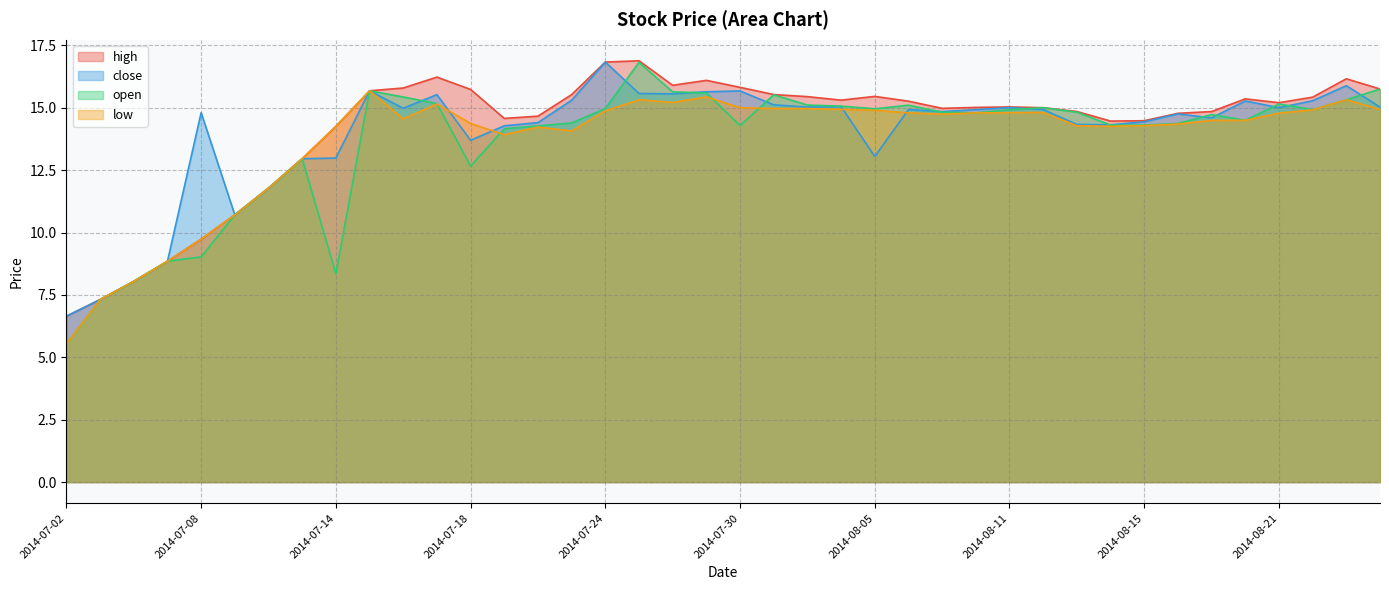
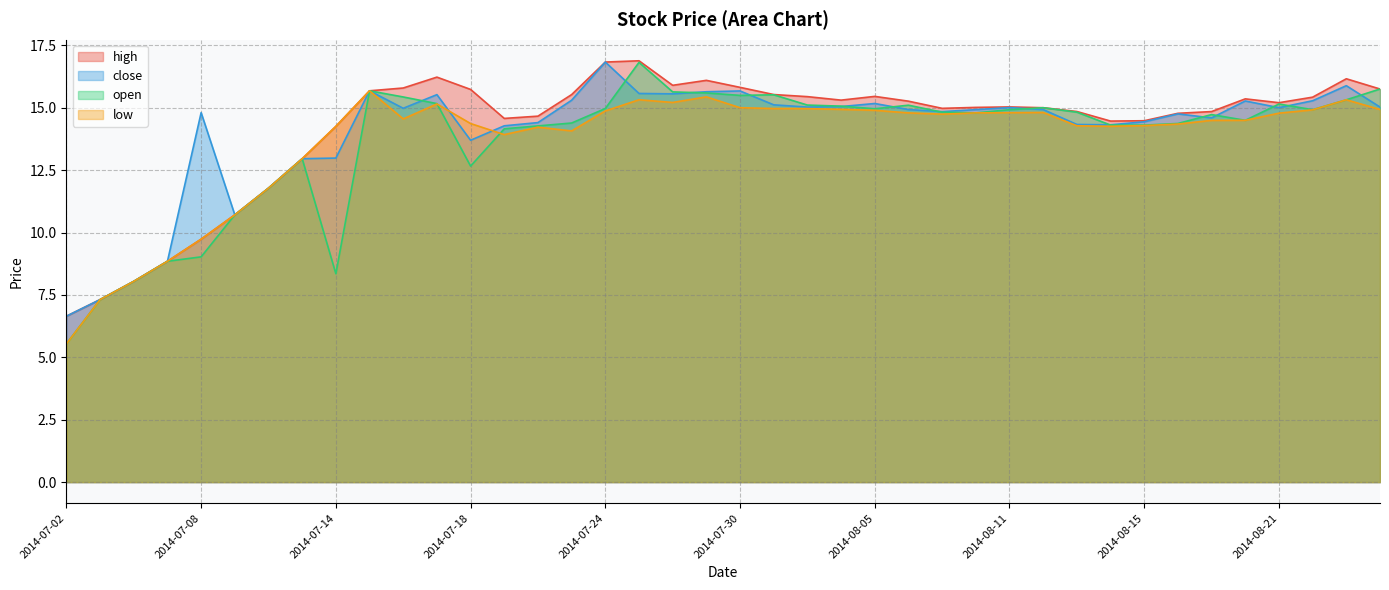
open, 2014-07-30: 14.3 -> 15.5
close, 2014-08-05: 13.0 -> 15.2
